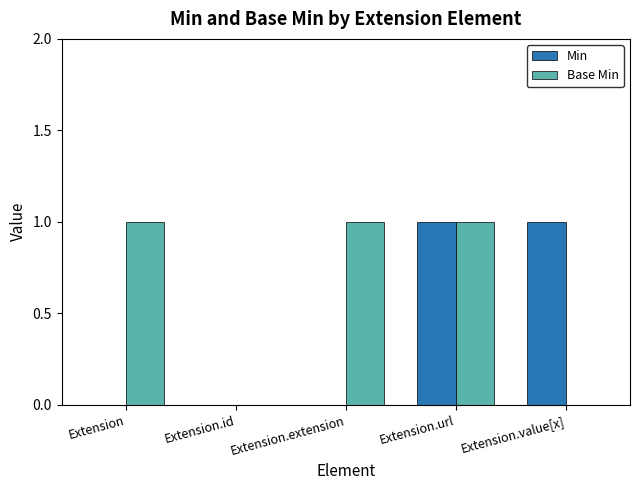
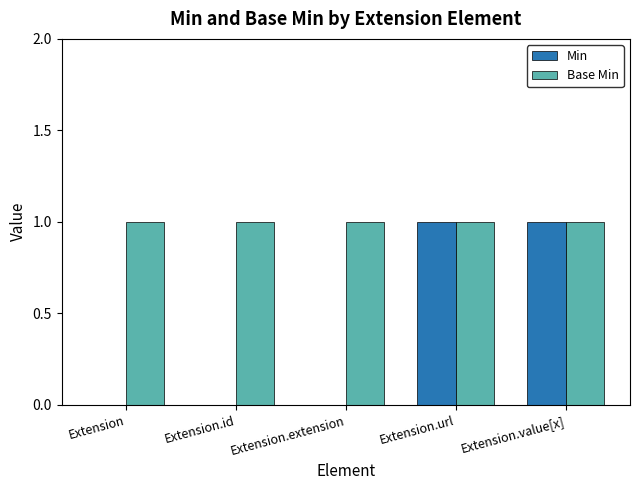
Base Min, Extension.id: 0 -> 1
Base Min, Extension.value[x]: 0 -> 1
